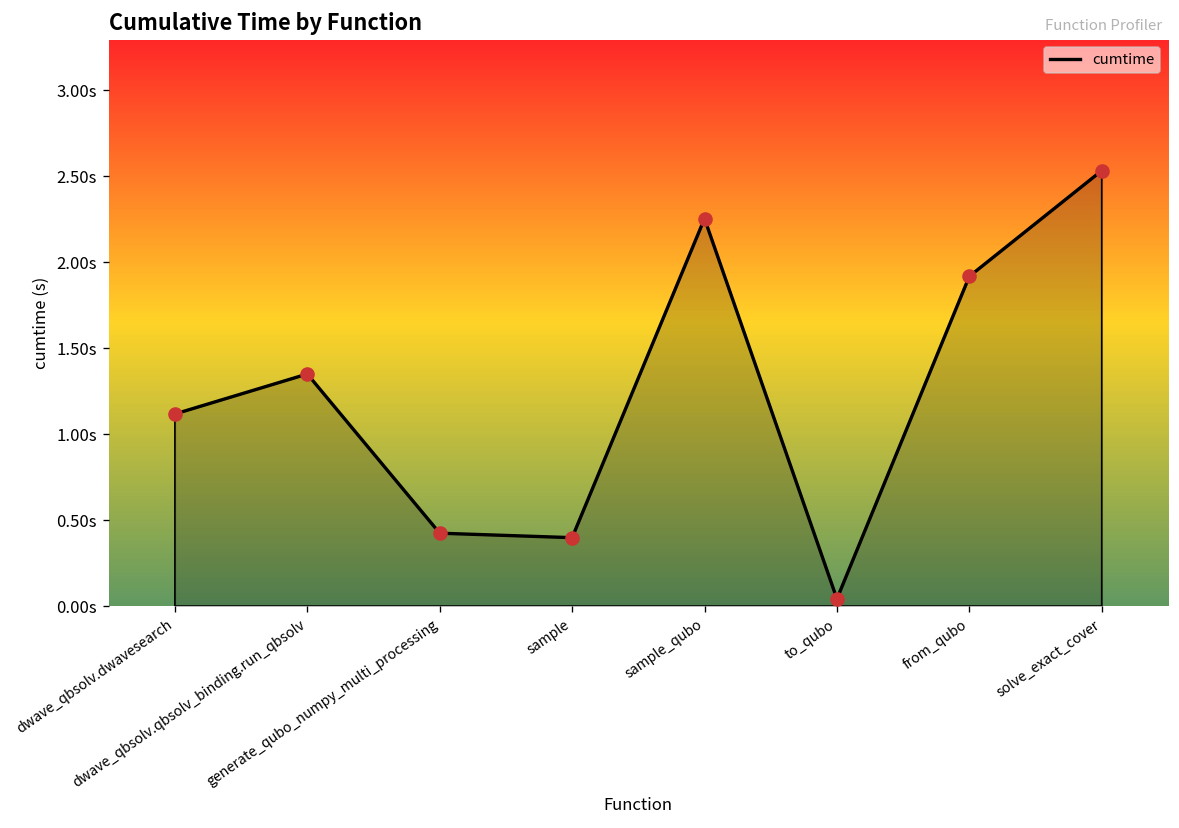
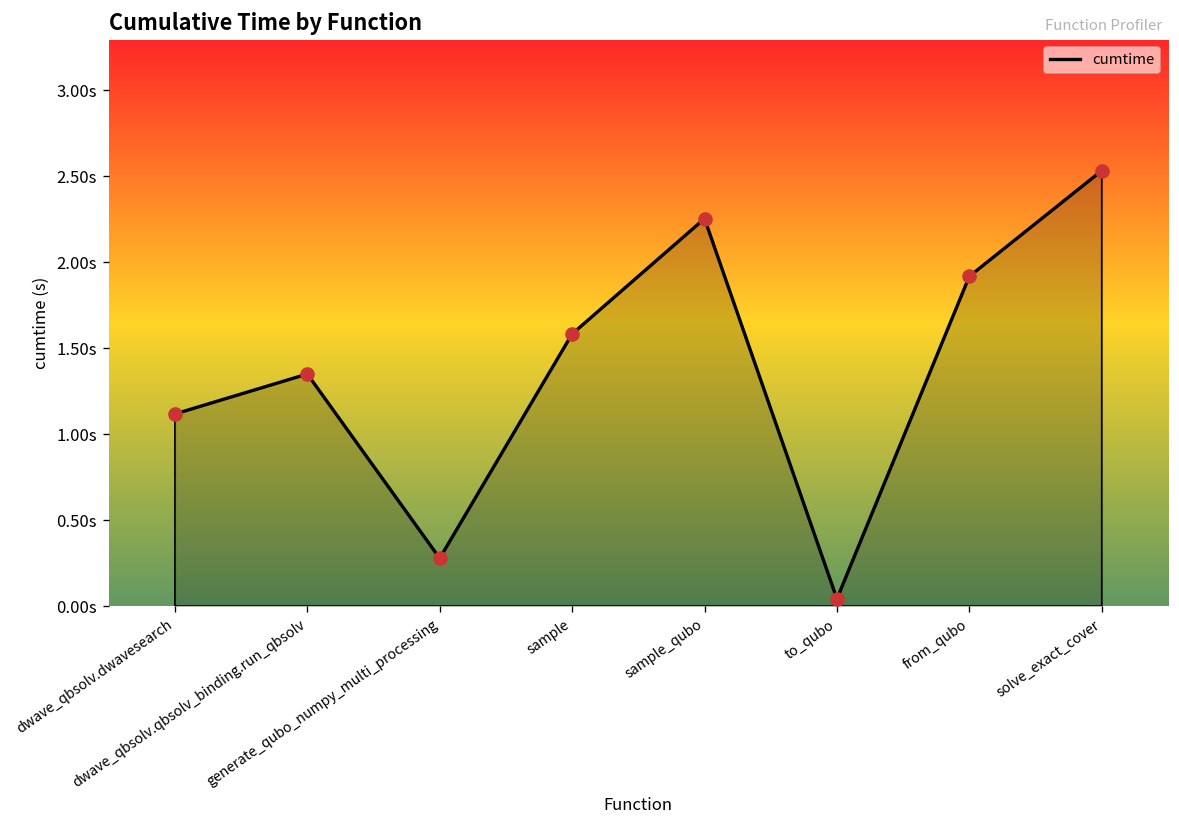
generate_qubo_numpy_multi_processing: 0.42s -> 0.28s
sample: 0.40s -> 1.58s
